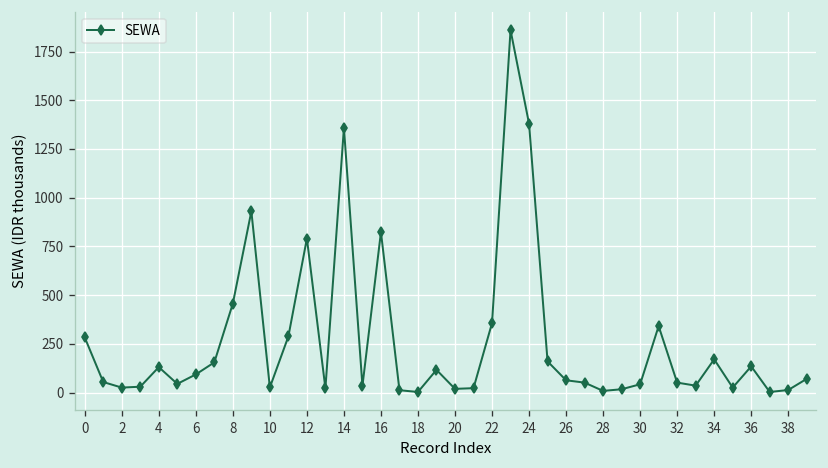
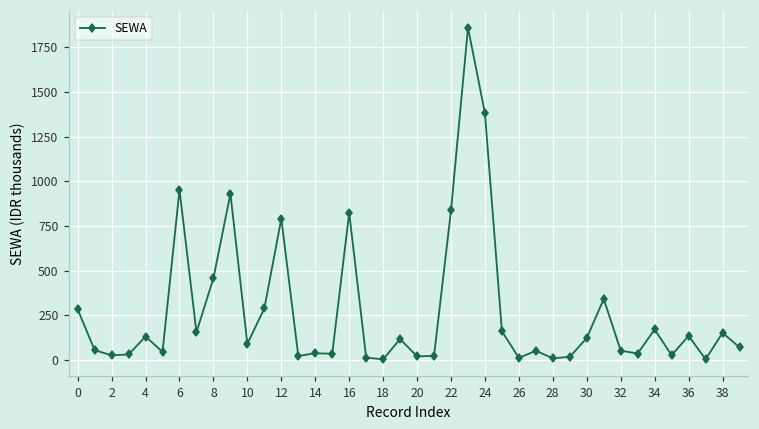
6: 90 -> 950
10: 30 -> 90
14: 1360 -> 40
22: 360 -> 840
26: 60 -> 10
30: 40 -> 120
38: 10 -> 150
